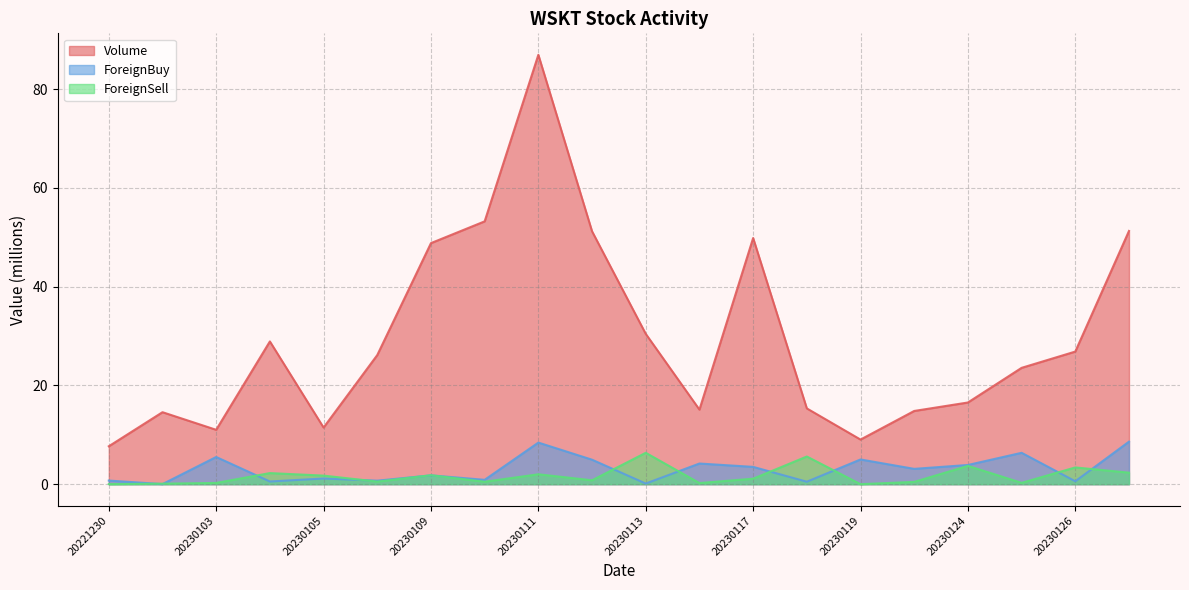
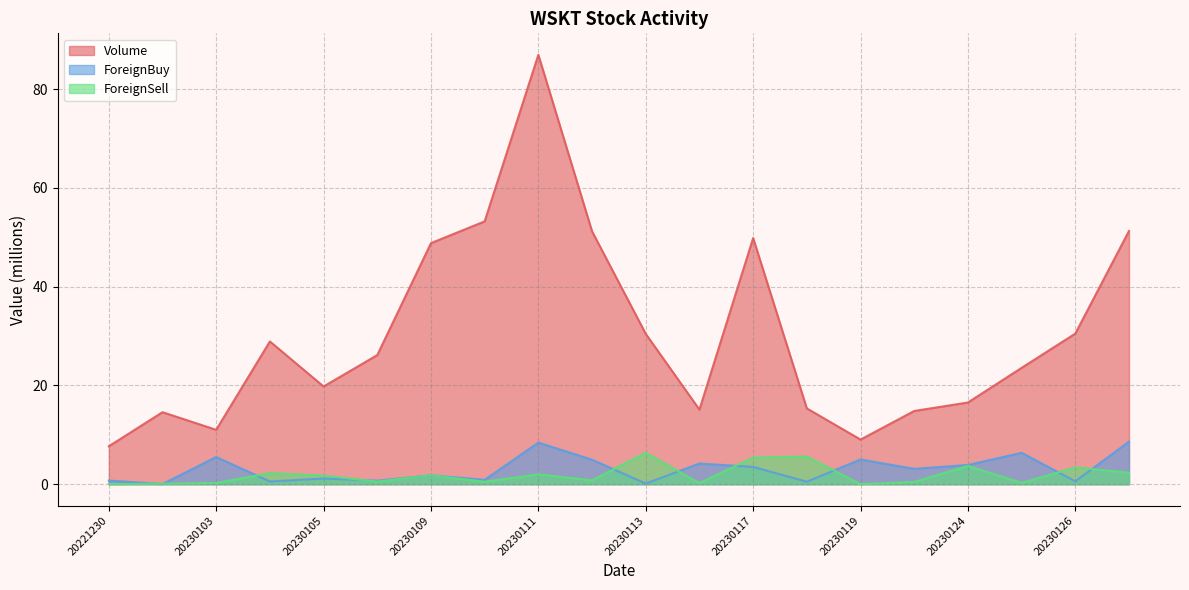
Volume, 20230105: 11 -> 20
ForeignSell, 20230117: 1 -> 5
Volume, 20230126: 27 -> 30
